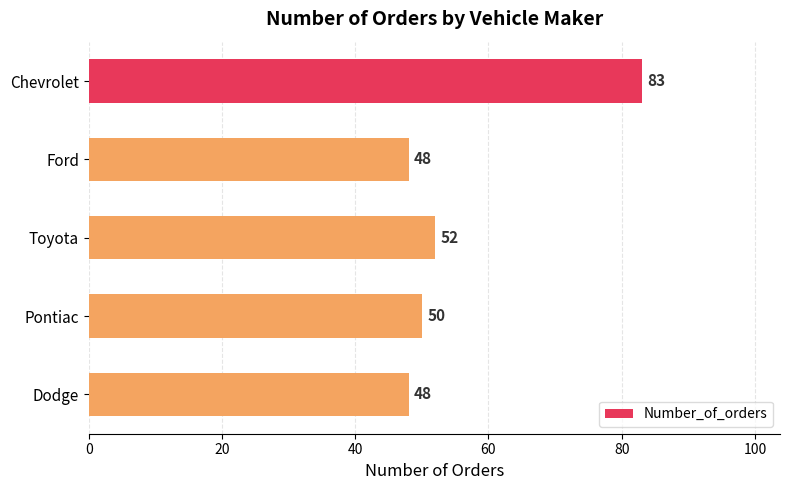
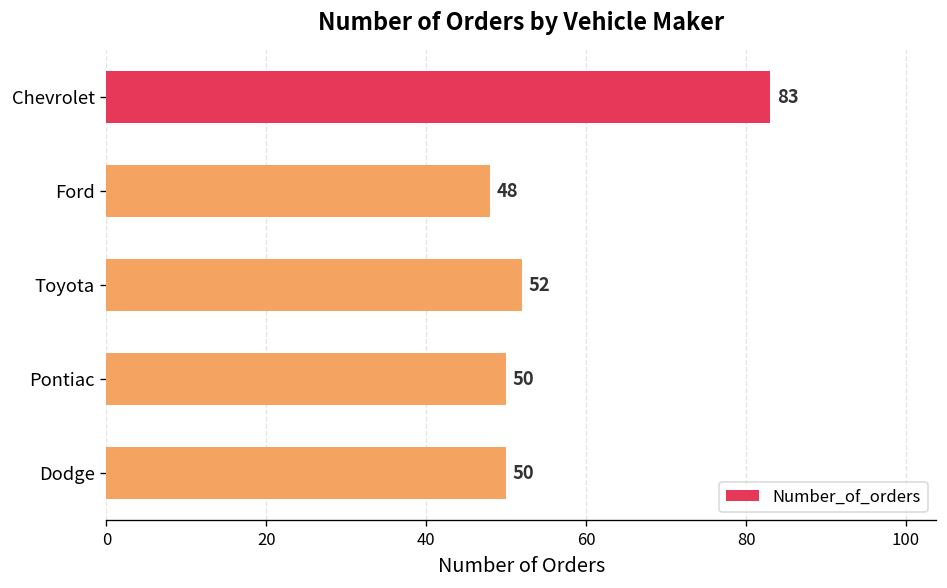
Dodge: 48 -> 50
